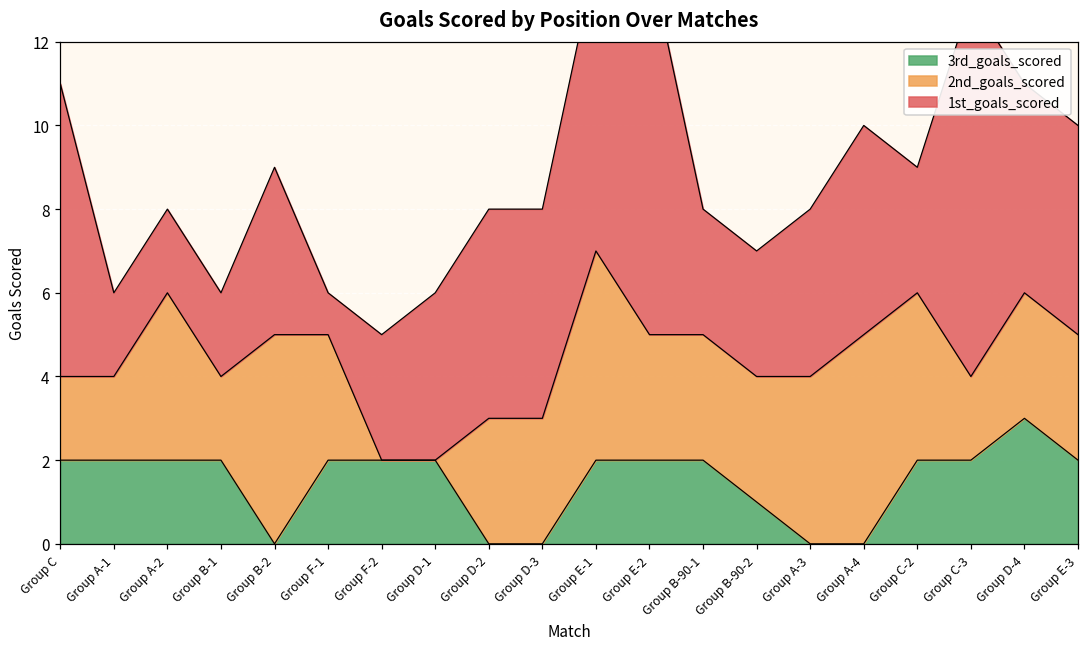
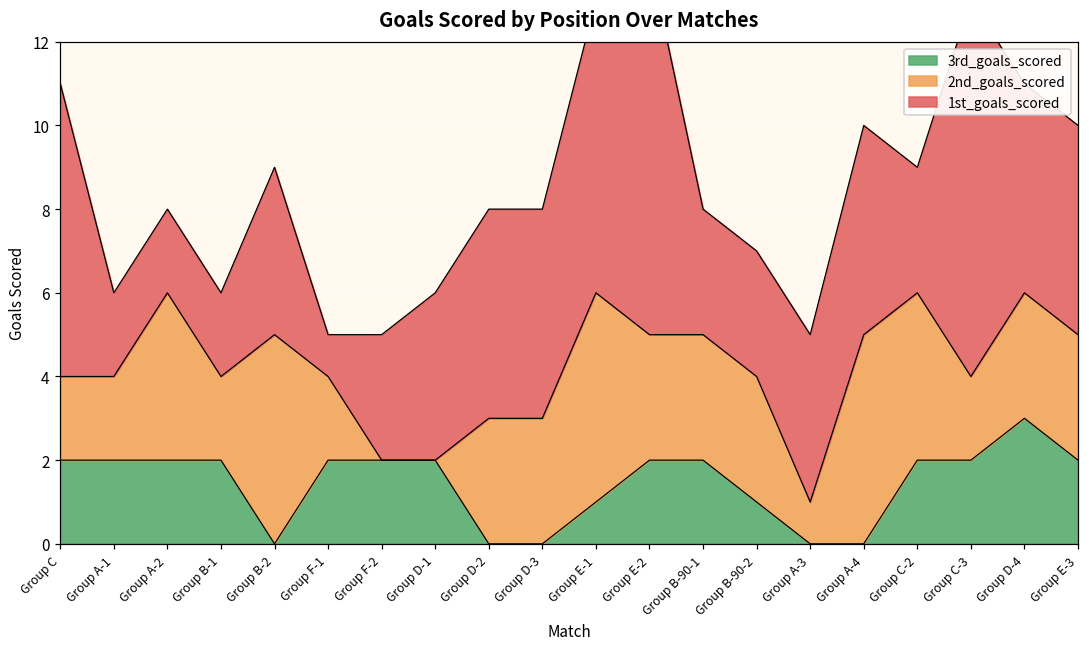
2nd_goals_scored, Group F-1: 3 -> 2
3rd_goals_scored, Group E-1: 2 -> 1
2nd_goals_scored, Group A-3: 4 -> 1
